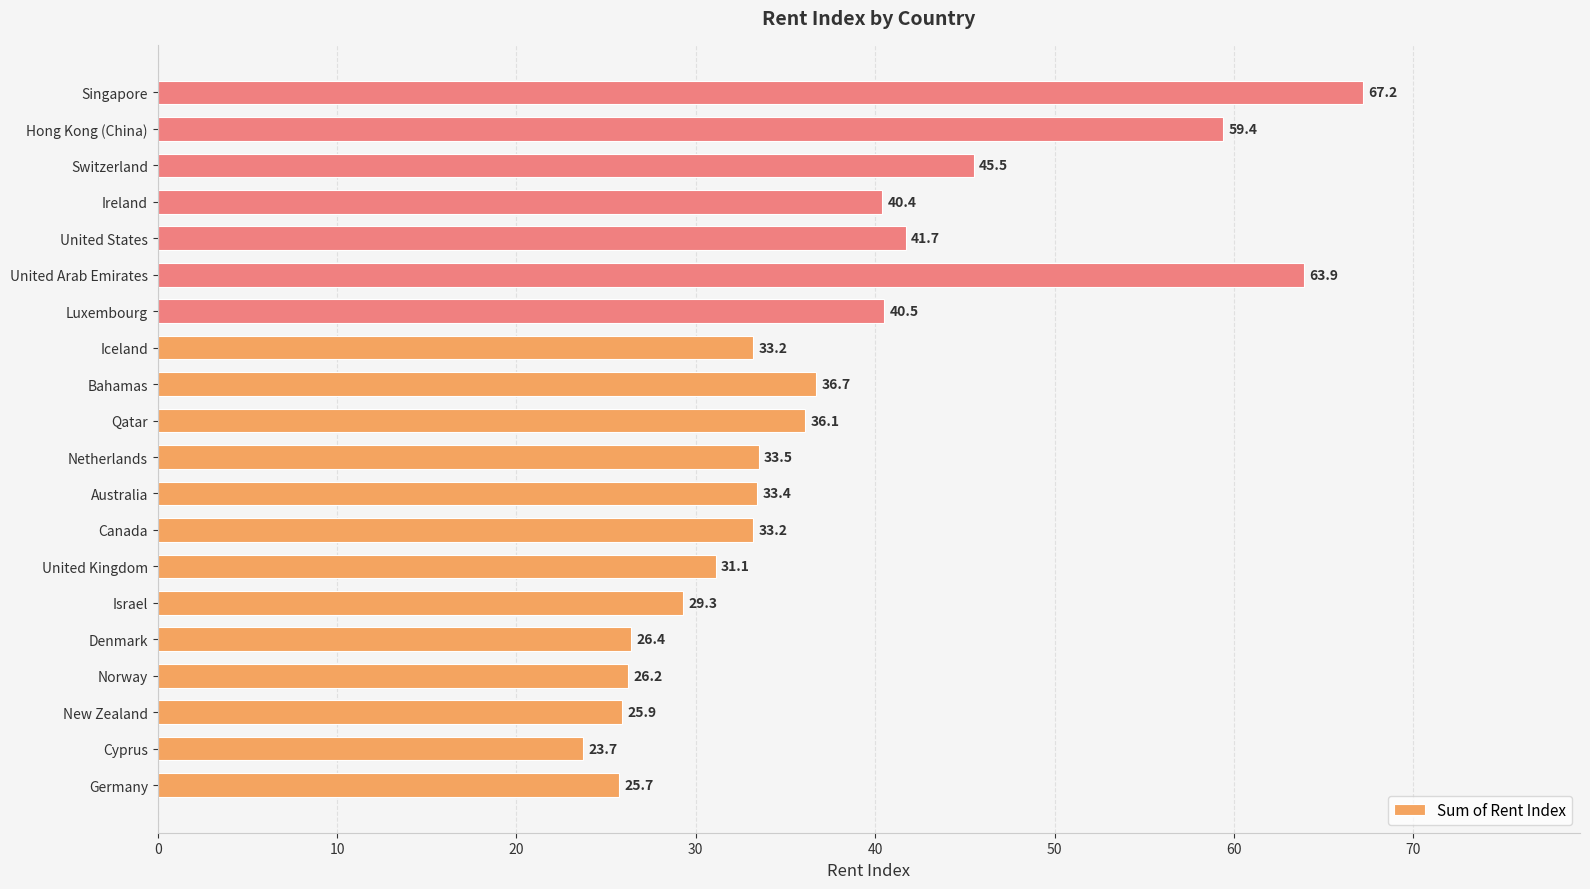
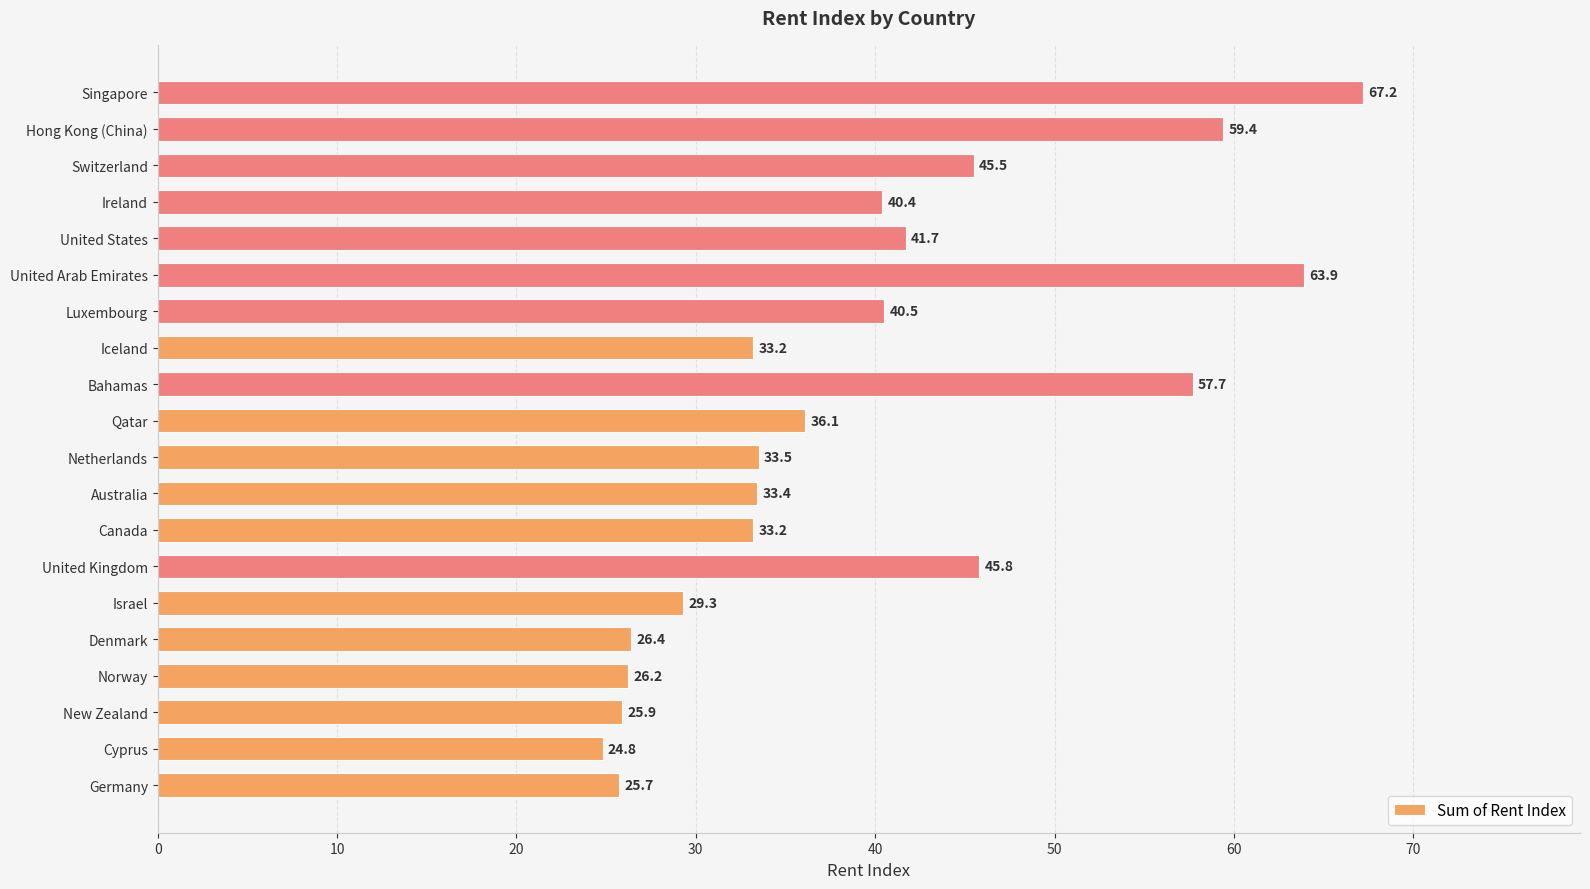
Bahamas: 36.7 -> 57.7
United Kingdom: 31.1 -> 45.8
Cyprus: 23.7 -> 24.8
